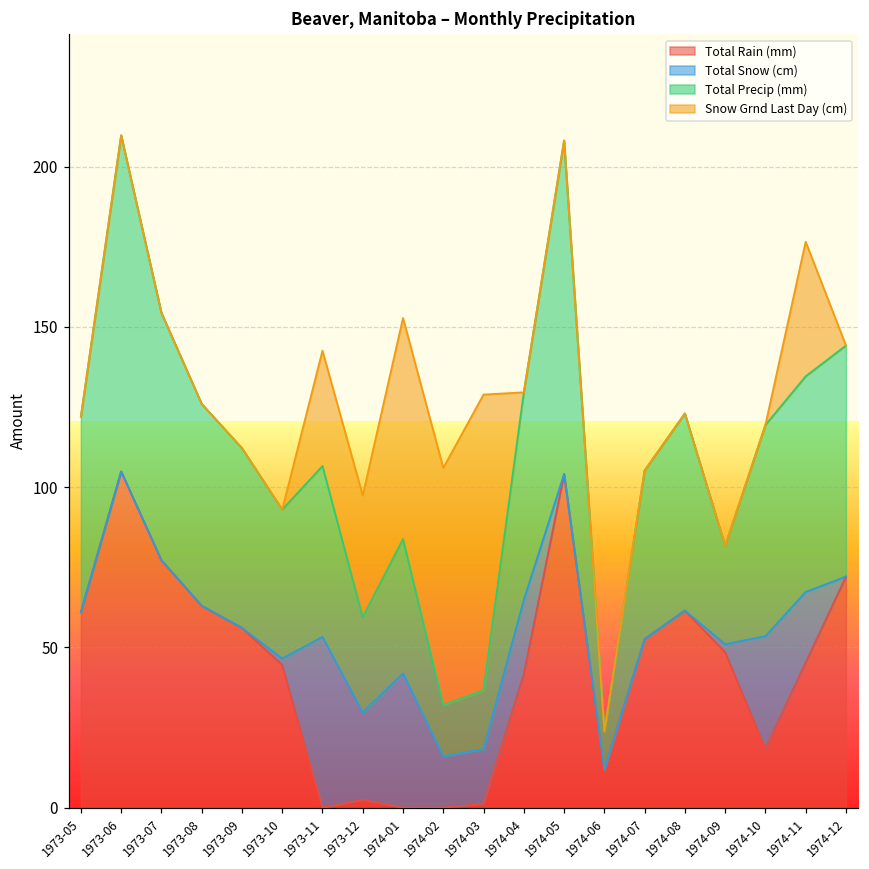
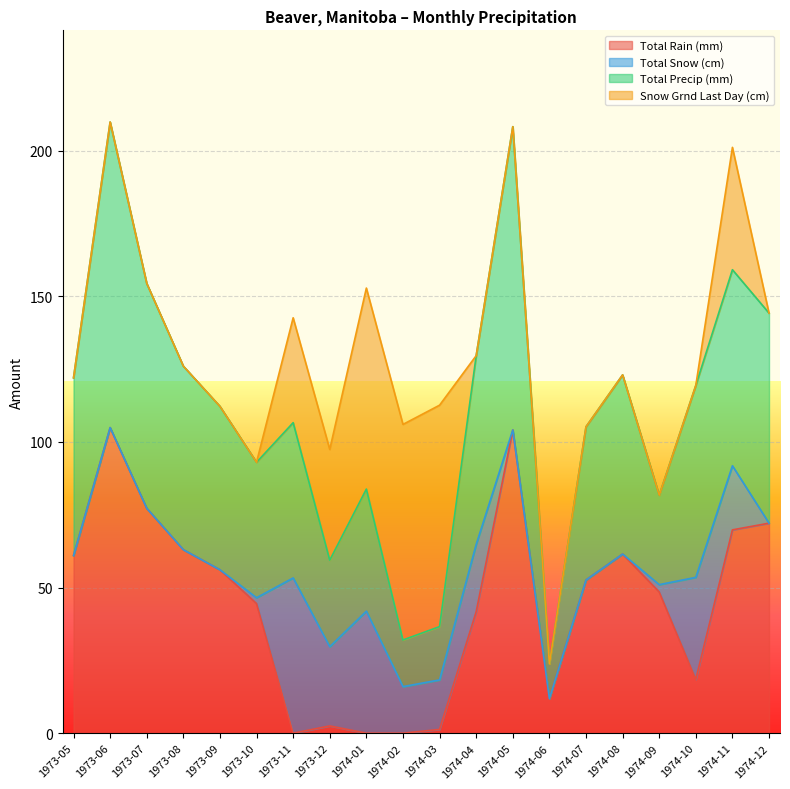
Snow Grnd Last Day (cm), 1974-03: 92 -> 76
Total Rain (mm), 1974-11: 45 -> 70
